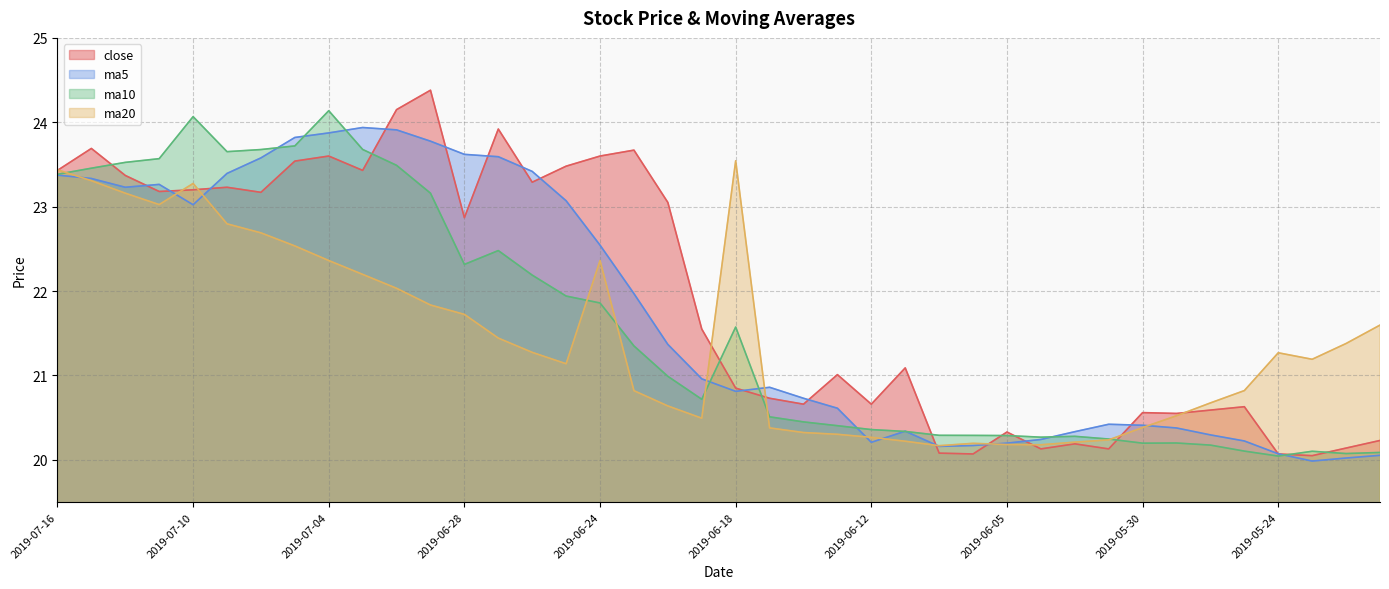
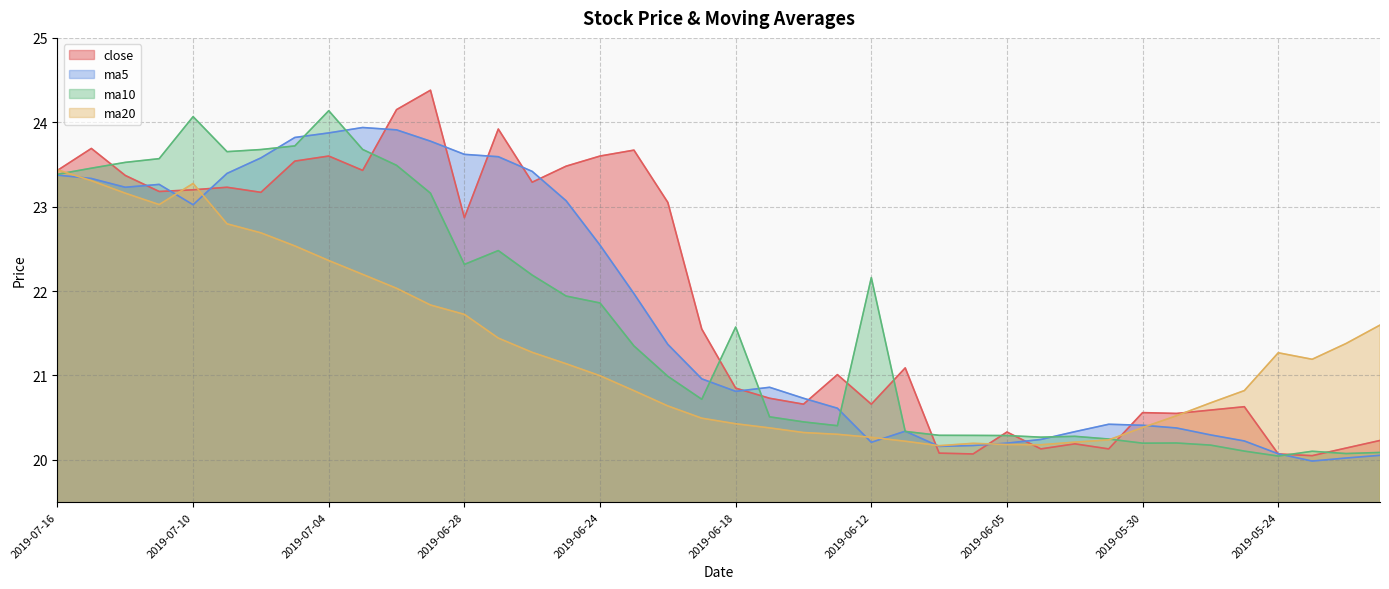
ma20, 2019-06-24: 22.4 -> 21.0
ma20, 2019-06-18: 23.5 -> 20.4
ma10, 2019-06-12: 20.4 -> 22.2
